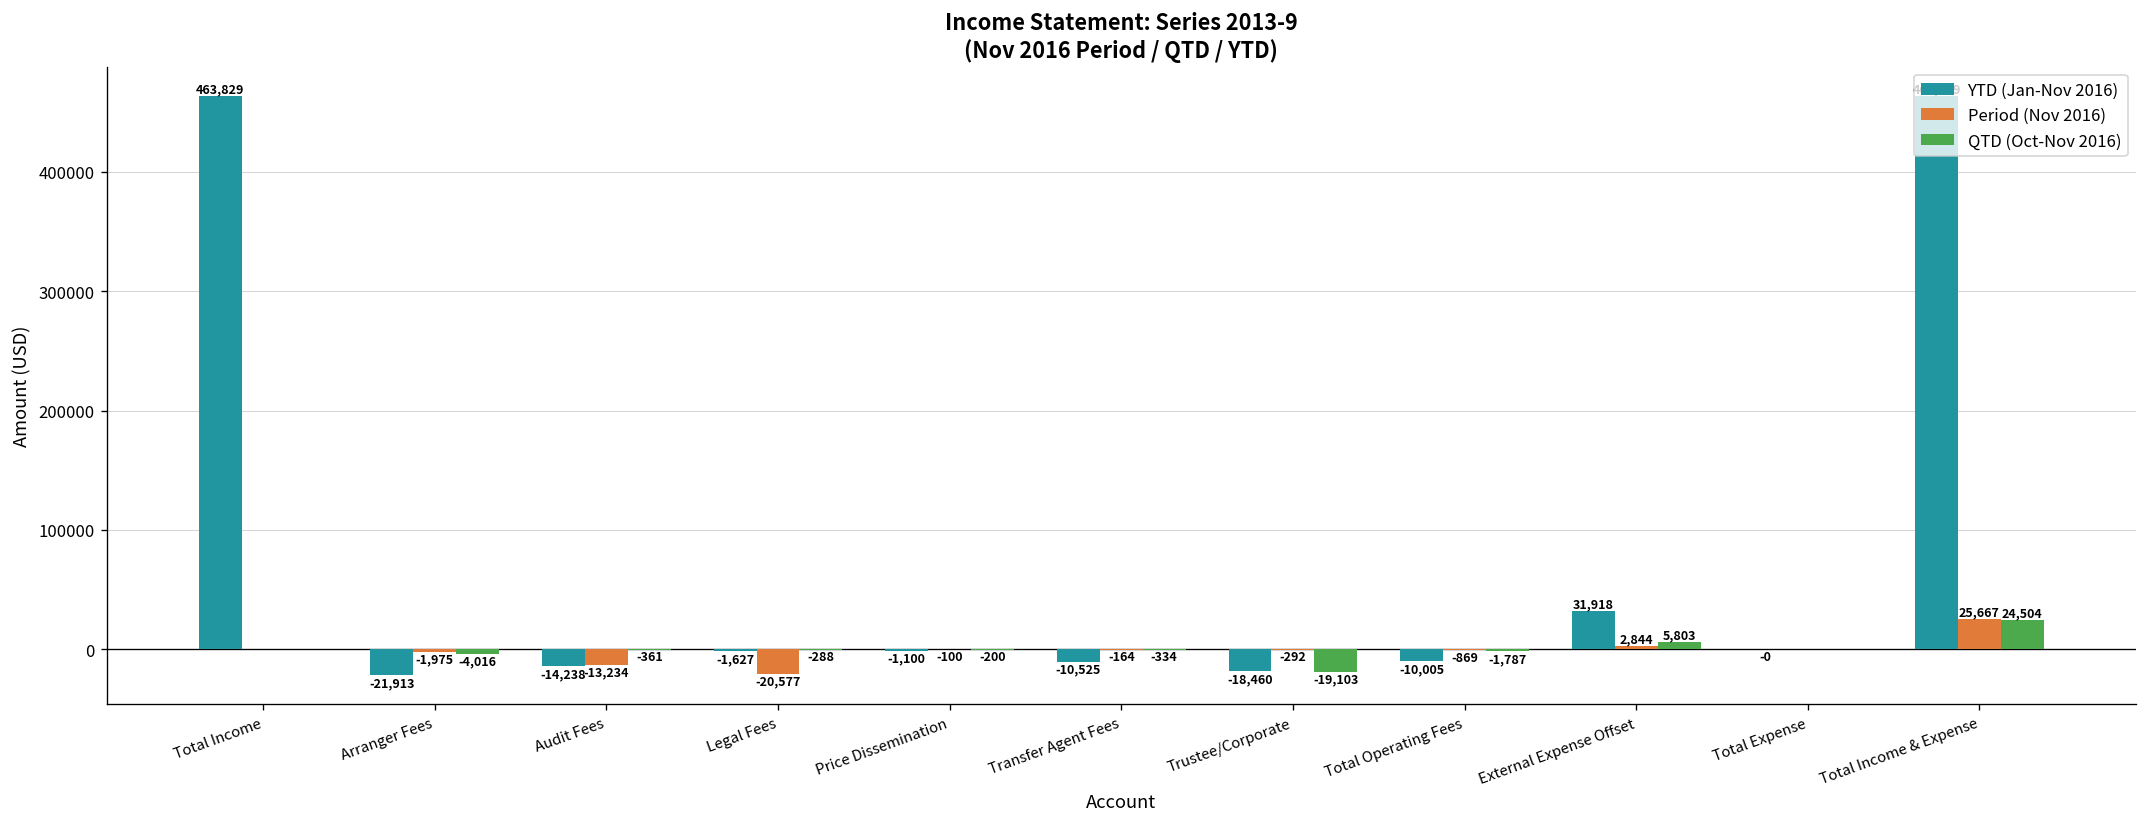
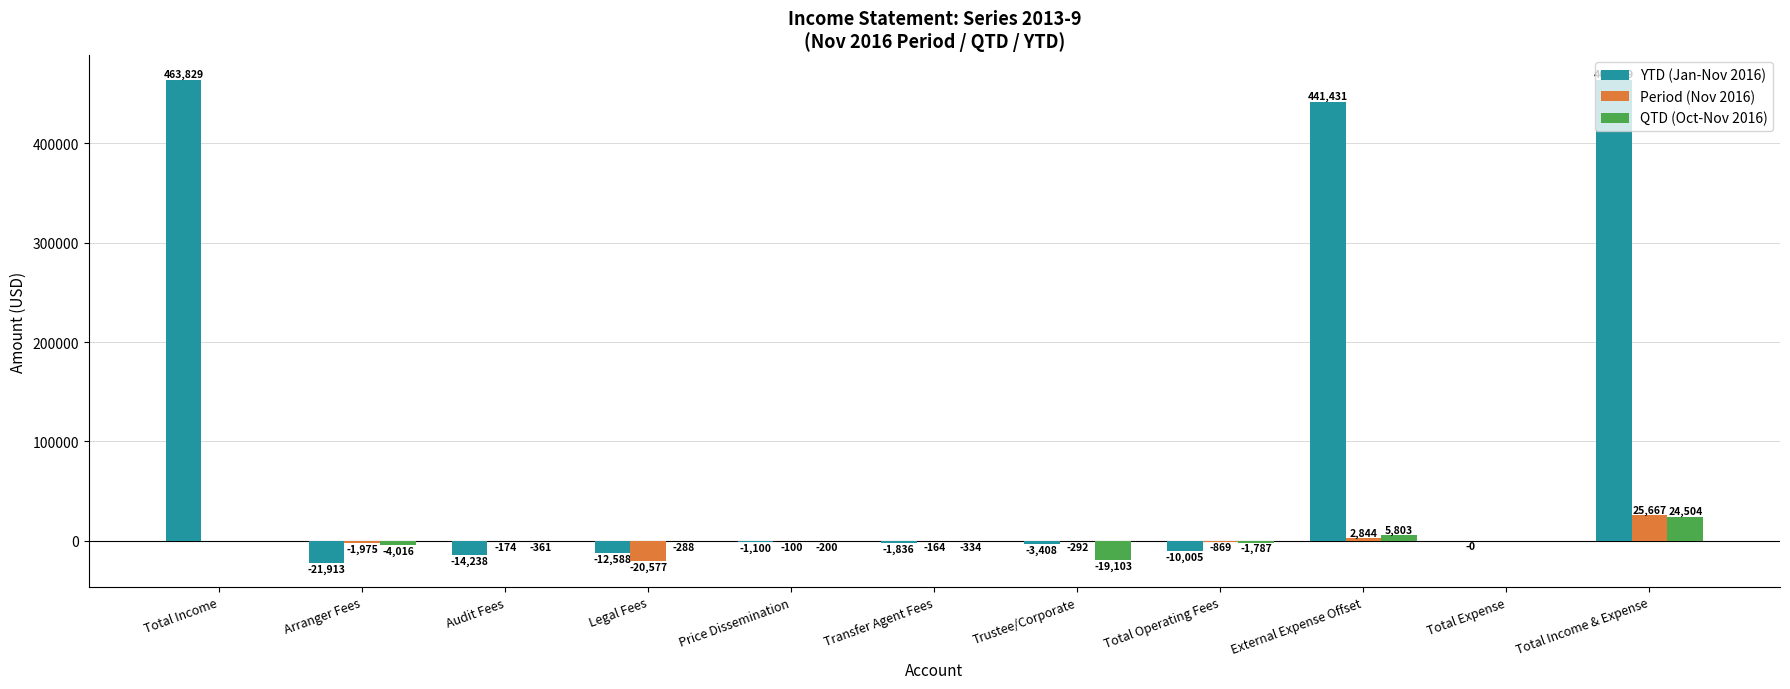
Period (Nov 2016), Audit Fees: -13,234 -> -174
YTD (Jan-Nov 2016), Legal Fees: -1,627 -> -12,588
YTD (Jan-Nov 2016), Transfer Agent Fees: -10,525 -> -1,836
YTD (Jan-Nov 2016), Trustee/Corporate: -18,460 -> -3,408
YTD (Jan-Nov 2016), External Expense Offset: 31,918 -> 441,431
